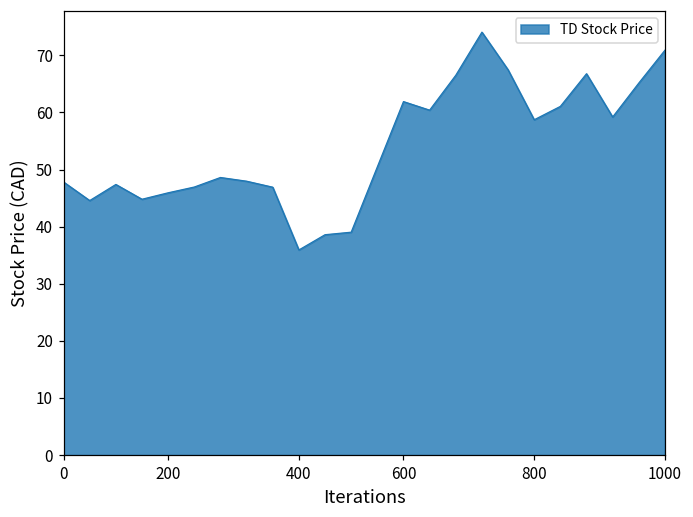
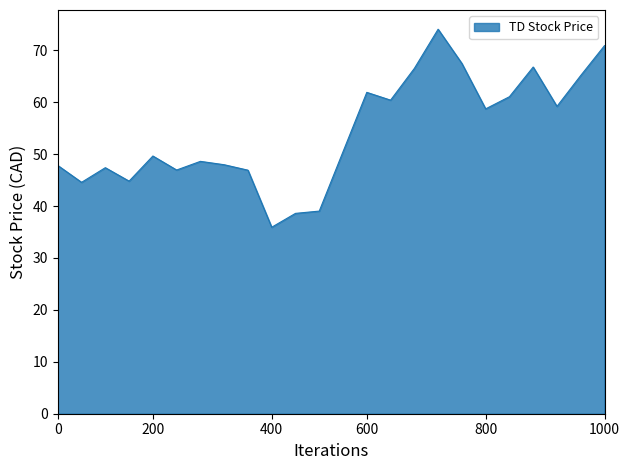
200: 46 -> 50
